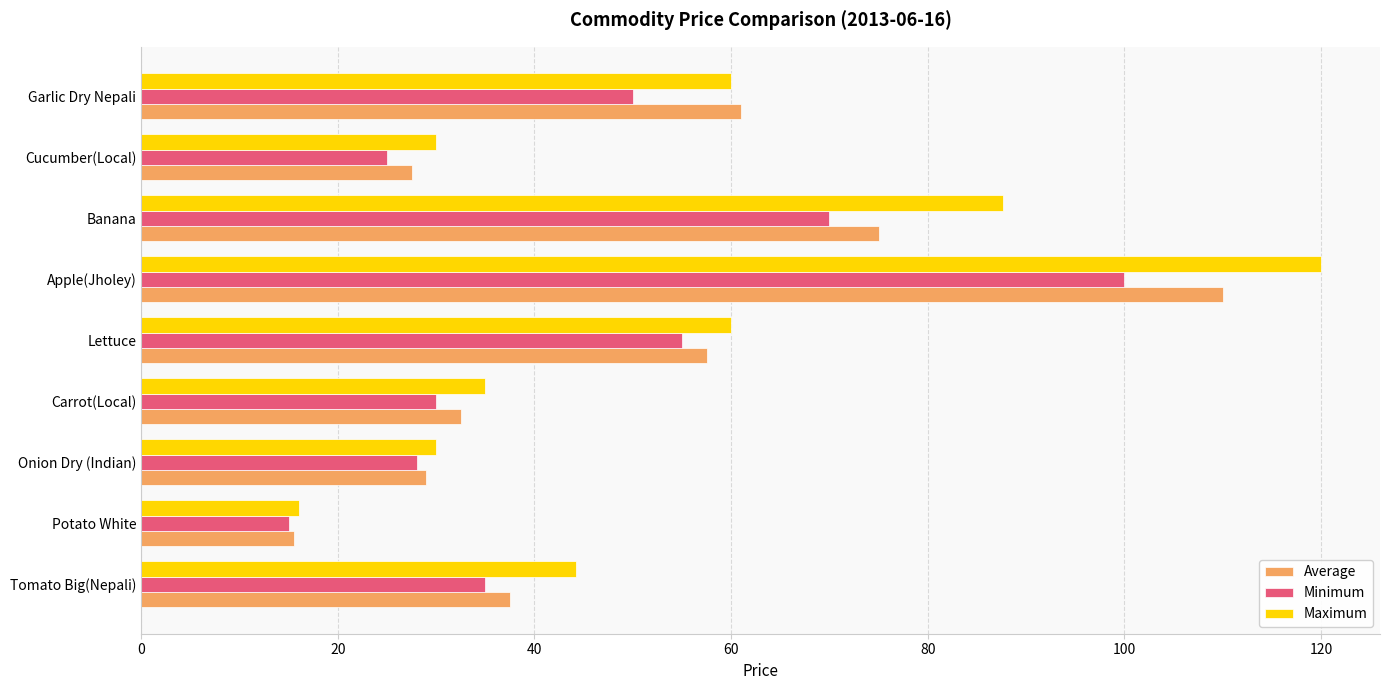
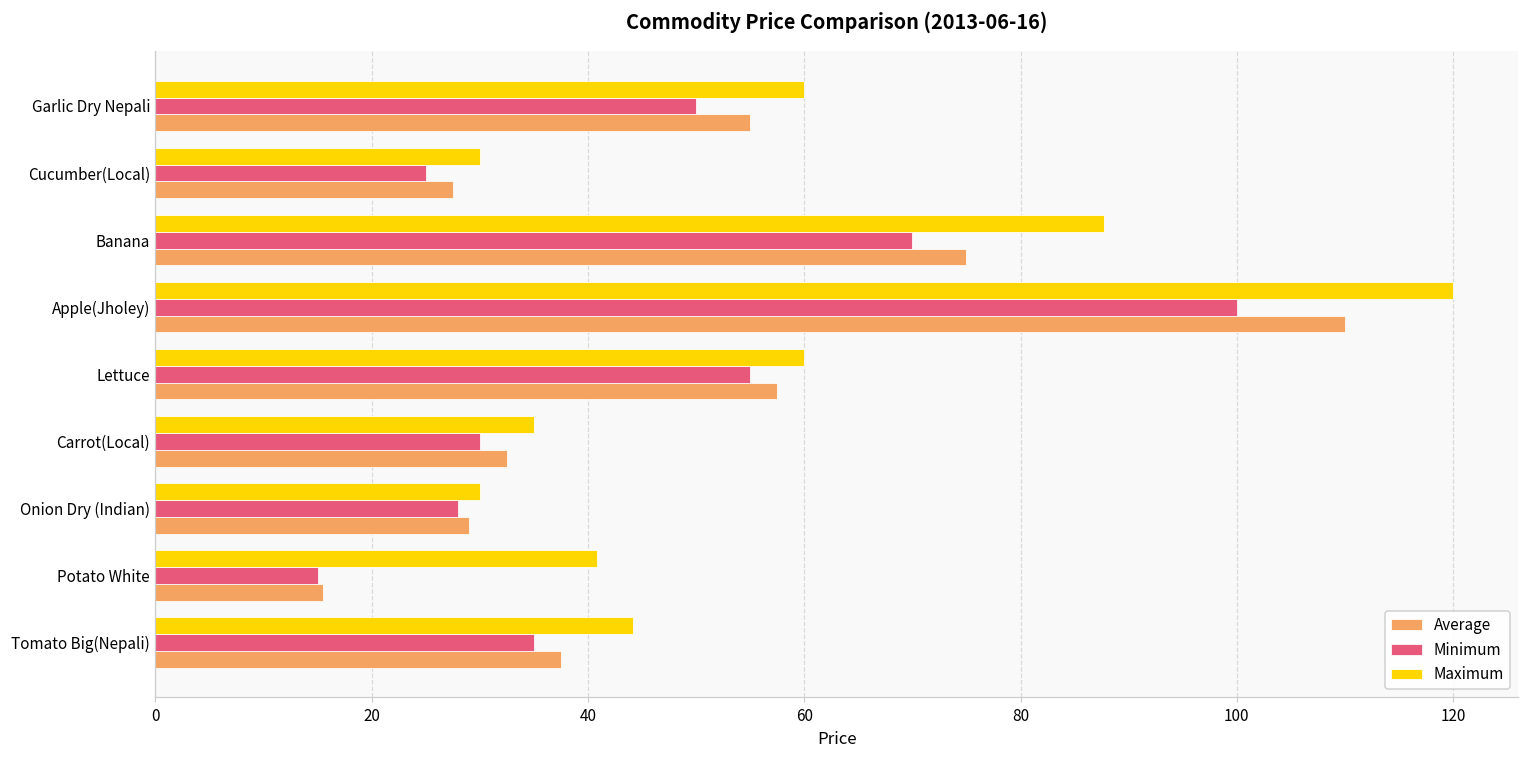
Average, Garlic Dry Nepali: 61 -> 55
Maximum, Potato White: 16 -> 41
